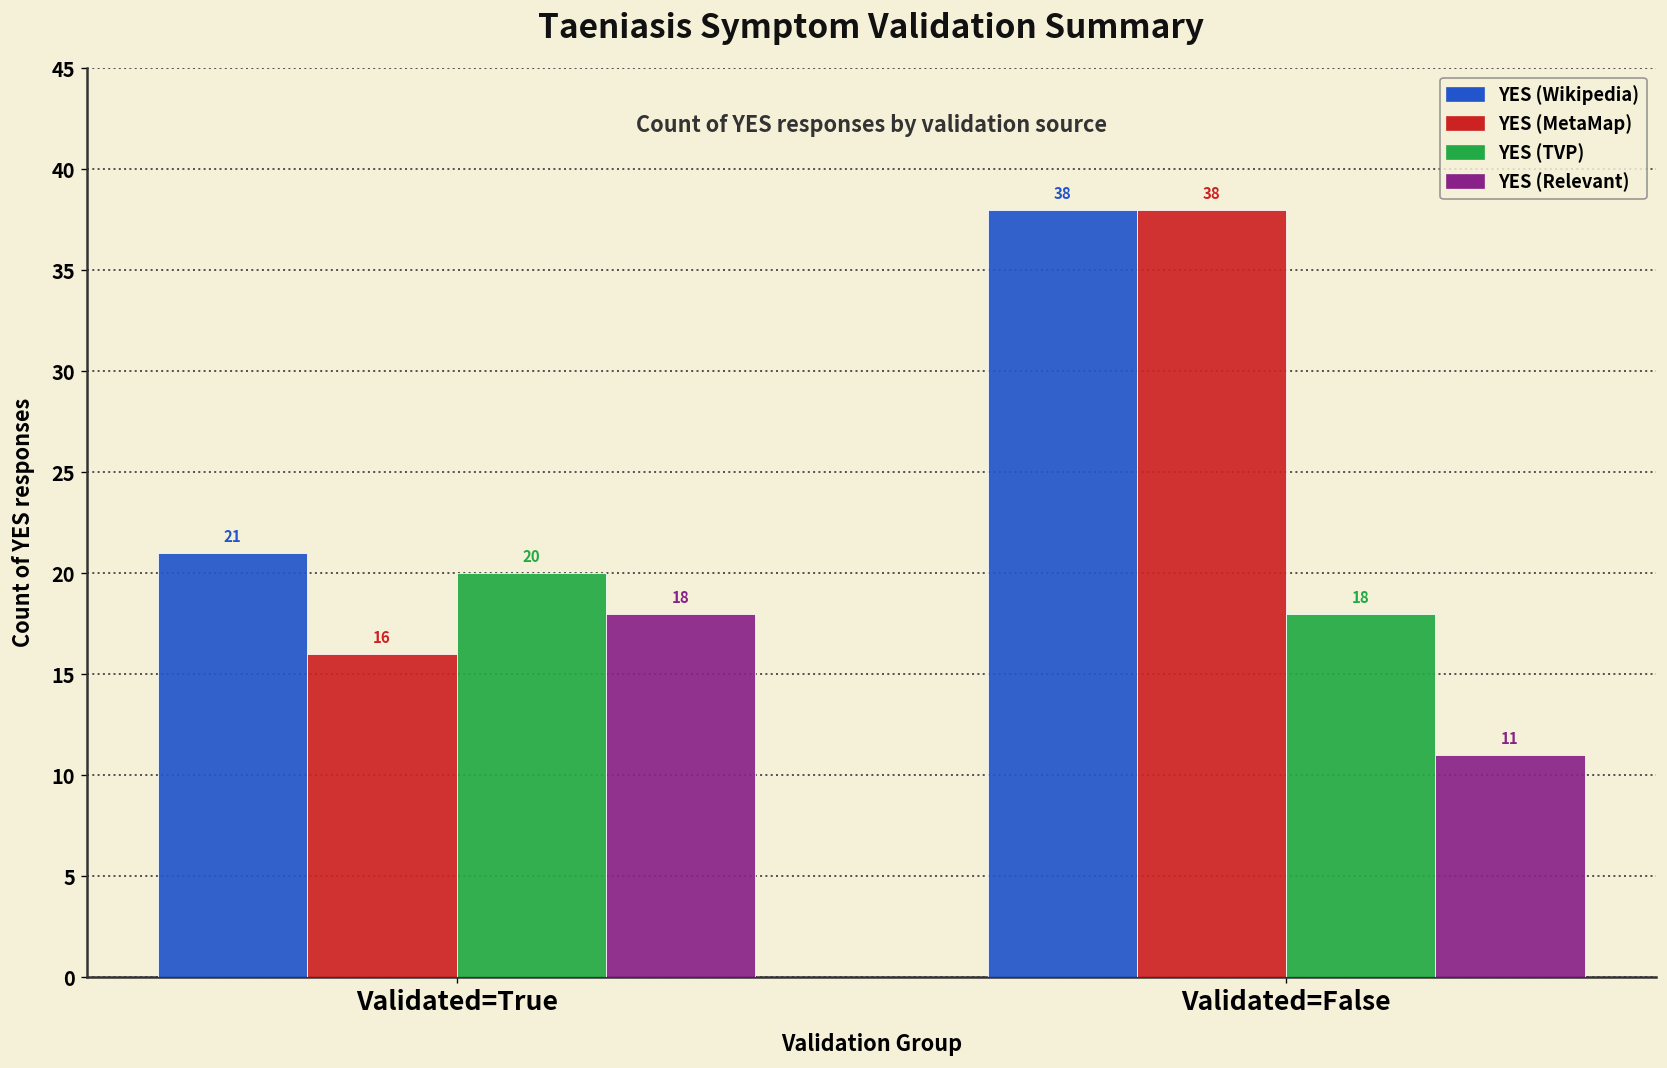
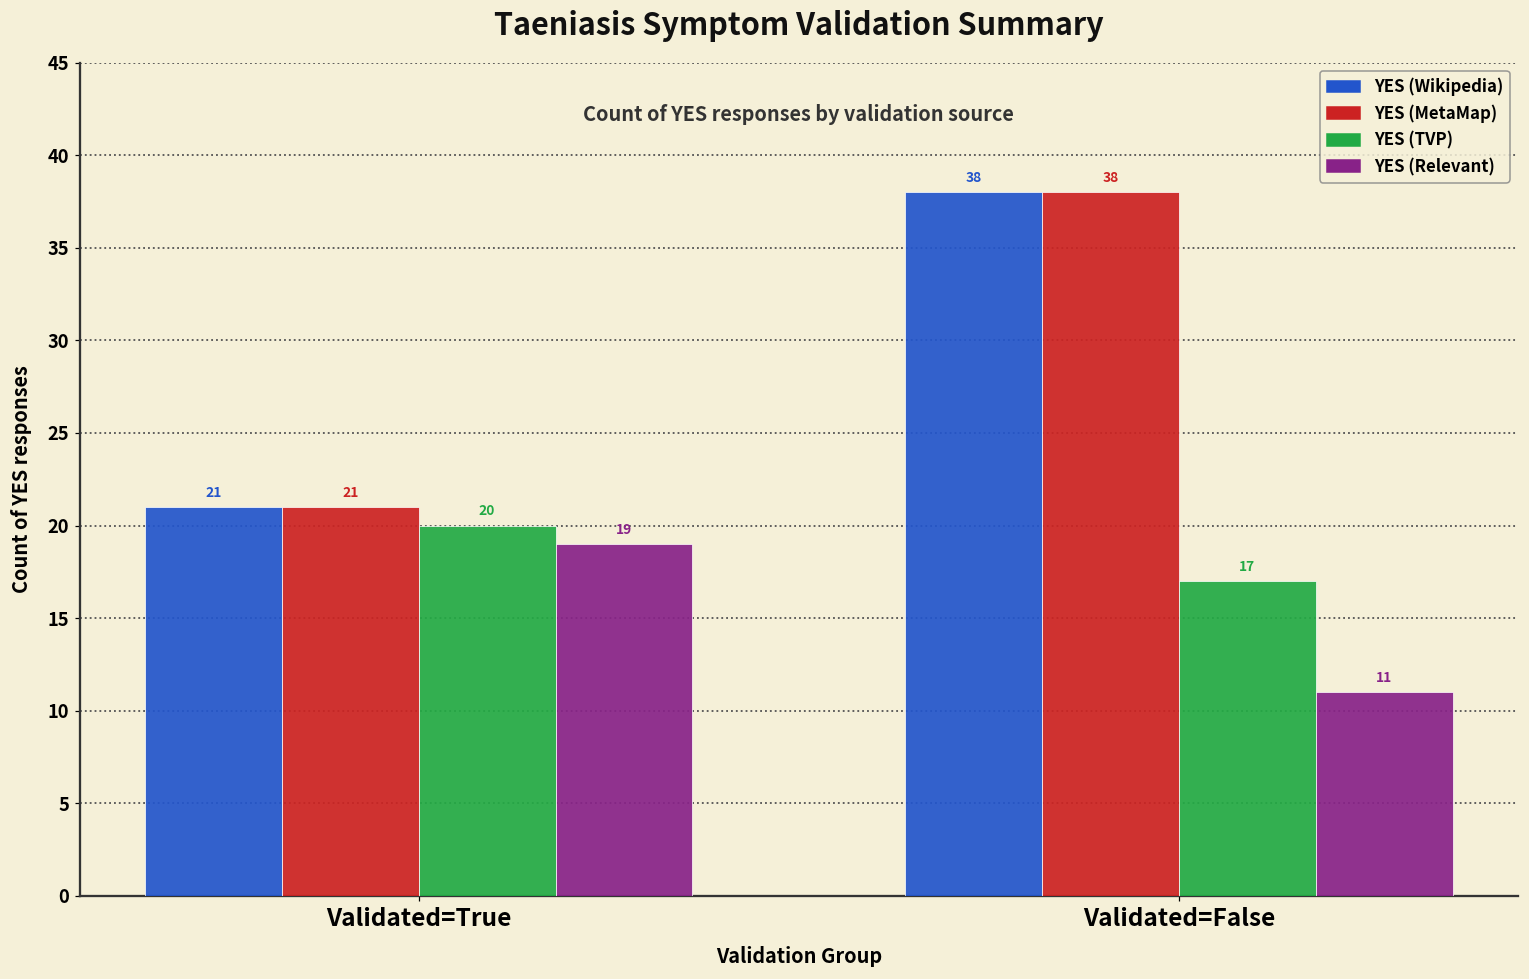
YES (MetaMap), Validated=True: 16 -> 21
YES (Relevant), Validated=True: 18 -> 19
YES (TVP), Validated=False: 18 -> 17
